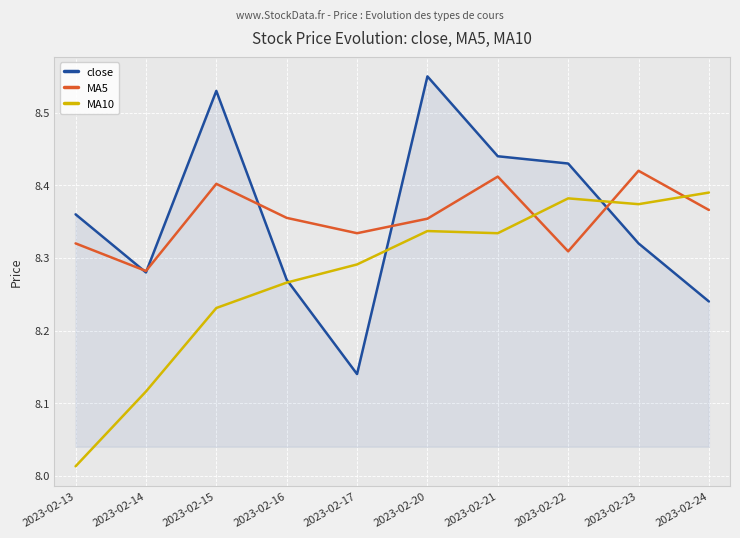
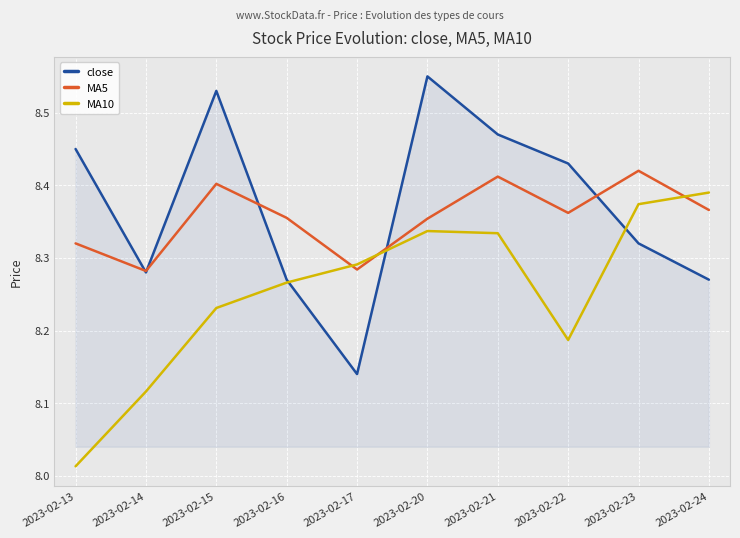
close, 2023-02-13: 8.36 -> 8.45
MA5, 2023-02-17: 8.33 -> 8.28
close, 2023-02-21: 8.44 -> 8.47
MA5, 2023-02-22: 8.31 -> 8.36
MA10, 2023-02-22: 8.38 -> 8.19
close, 2023-02-24: 8.24 -> 8.27
